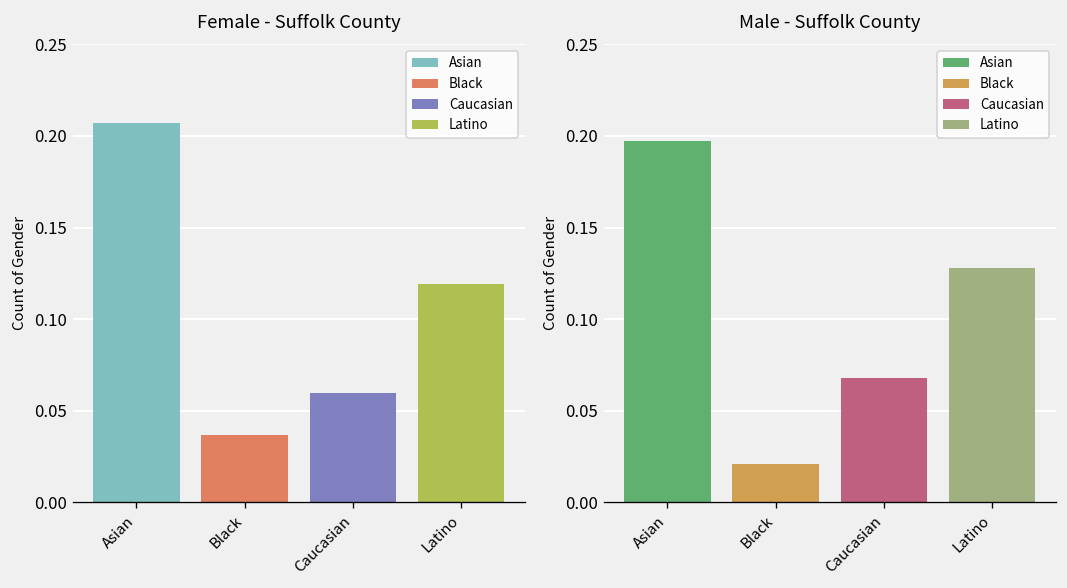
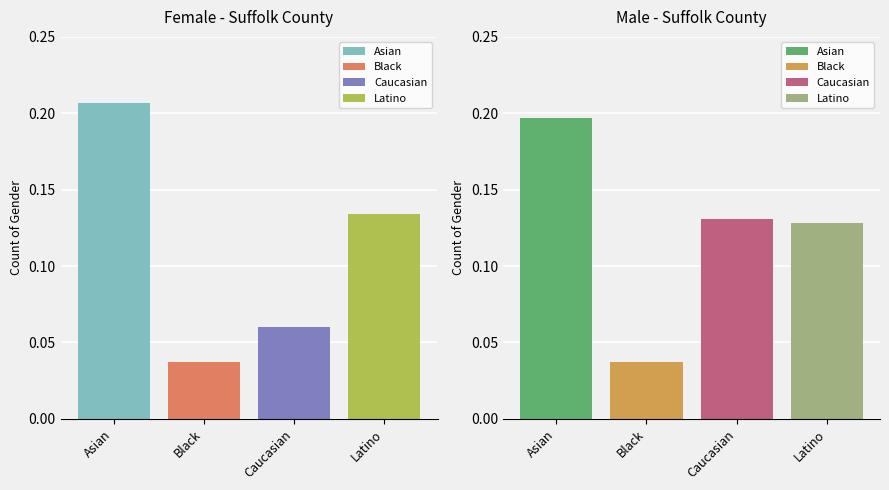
Female - Suffolk County, Latino: 0.119 -> 0.134
Male - Suffolk County, Black: 0.021 -> 0.037
Male - Suffolk County, Caucasian: 0.068 -> 0.131
